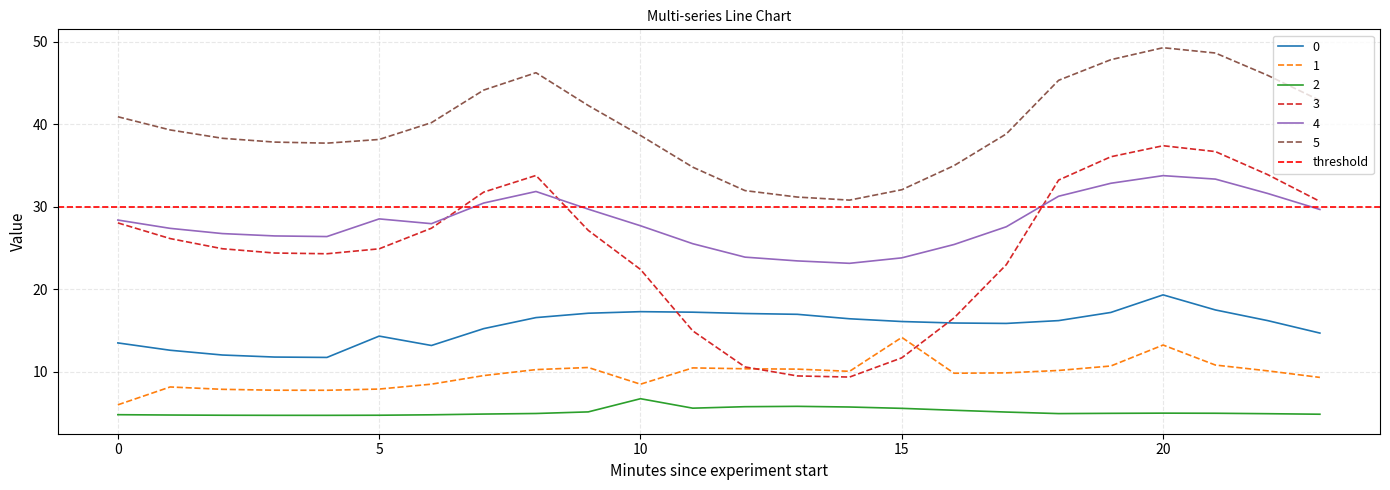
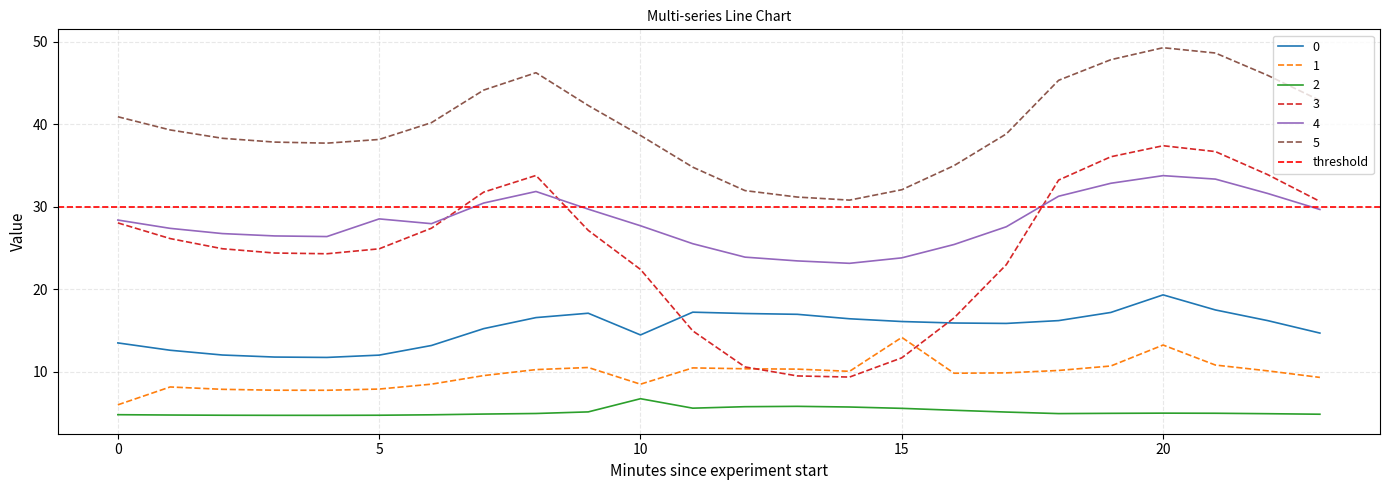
0, 5: 14 -> 12
0, 10: 17 -> 14
